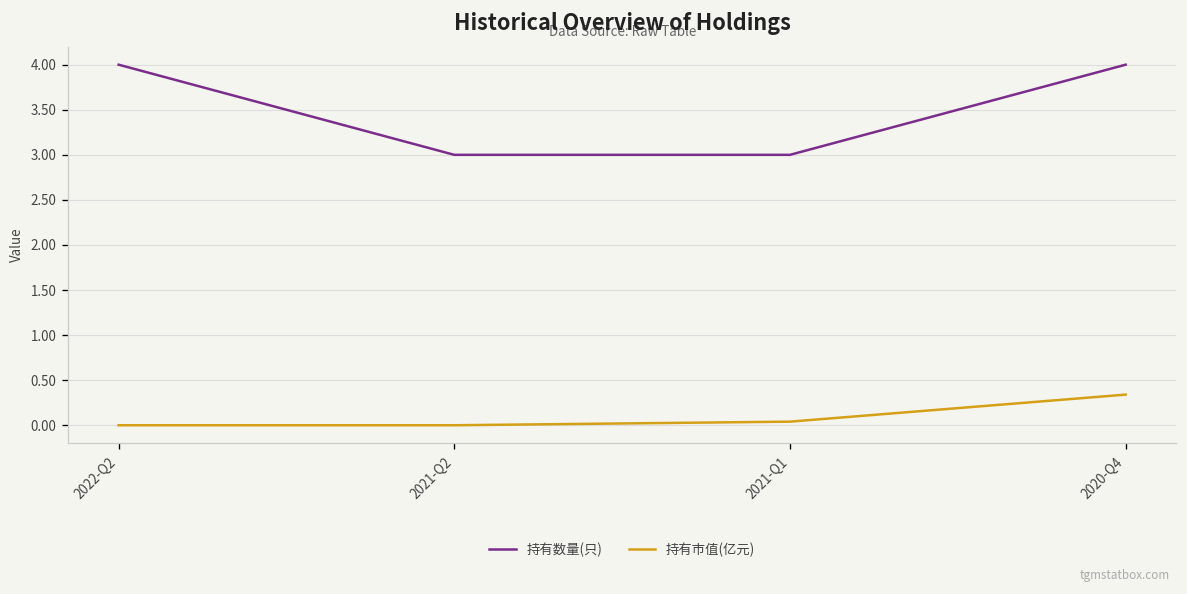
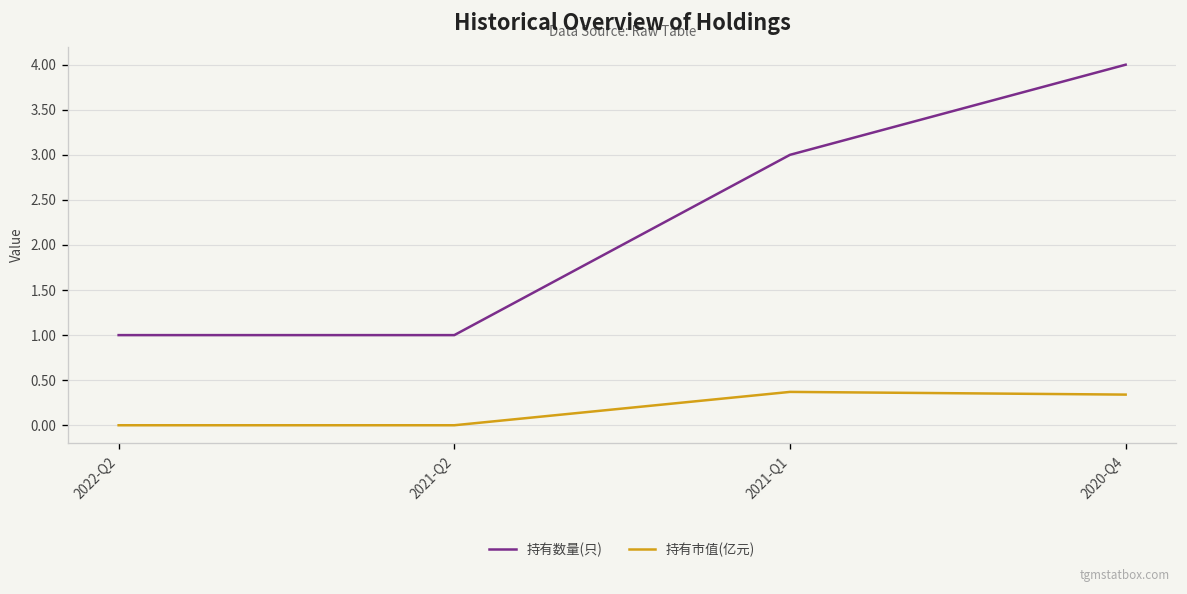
持有数量(只), 2022-Q2: 4 -> 1
持有数量(只), 2021-Q2: 3 -> 1
持有市值(亿元), 2021-Q1: 0.0 -> 0.4
